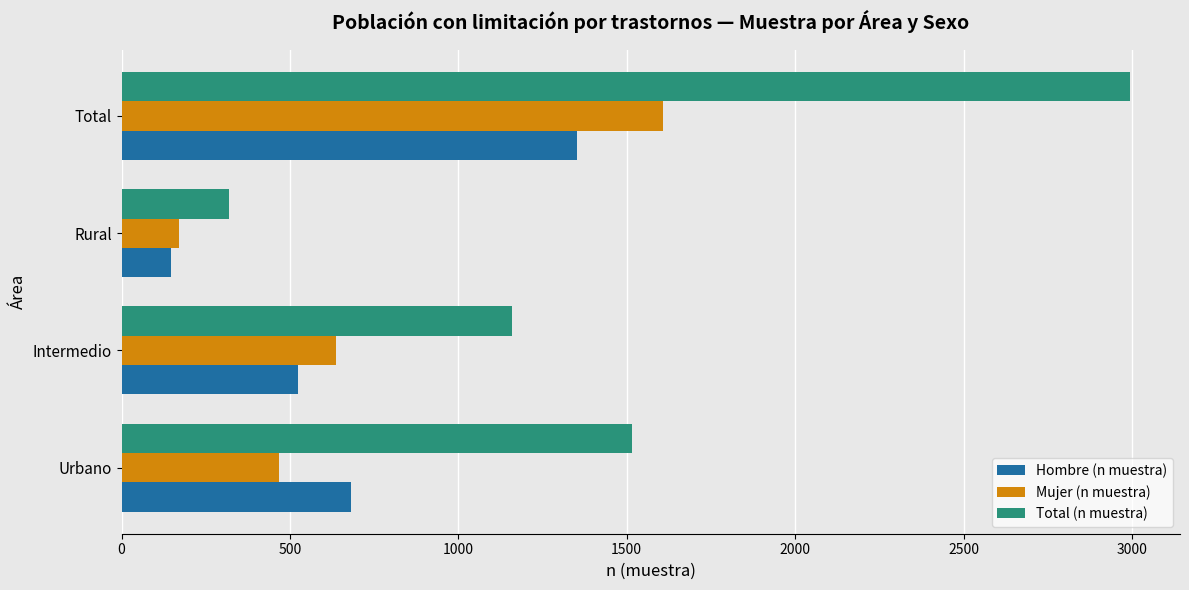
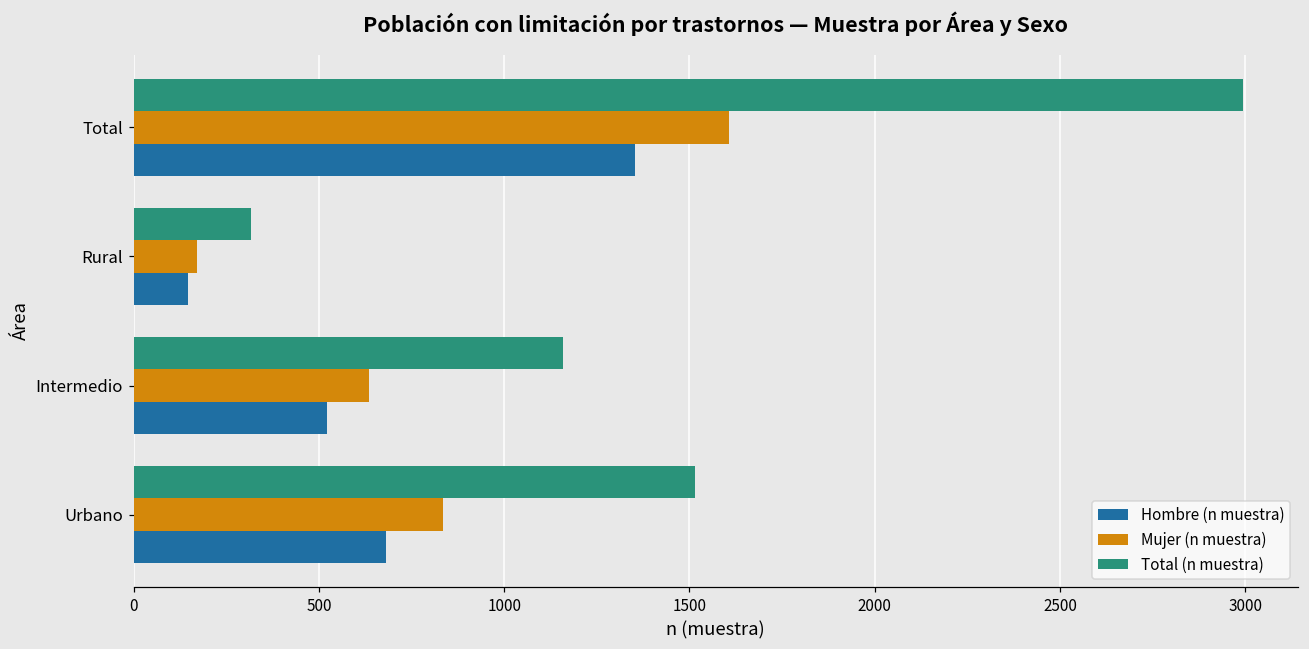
Mujer (n muestra), Urbano: 470 -> 830
